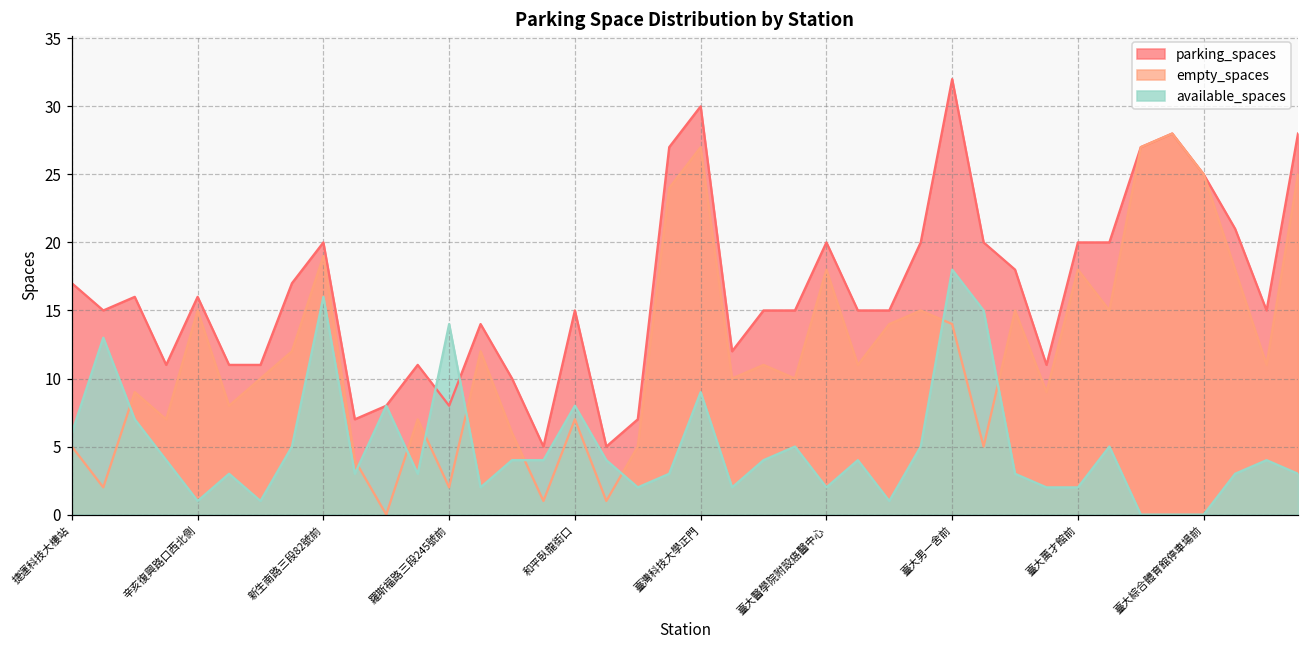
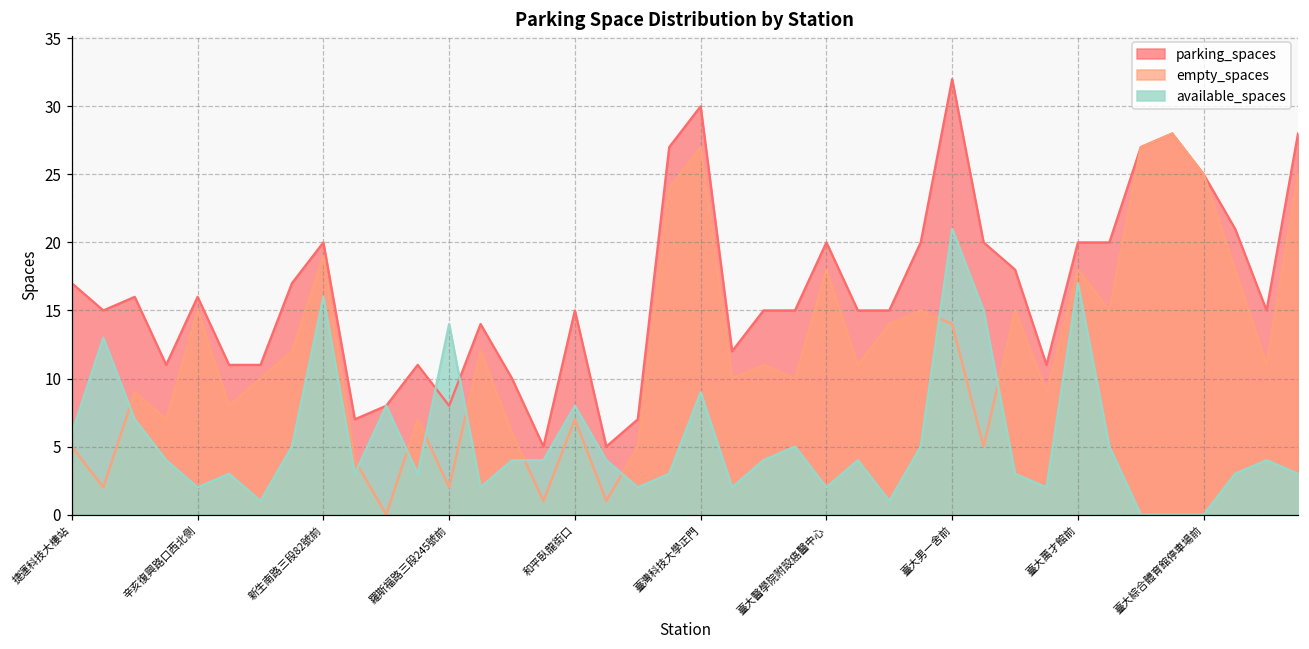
available_spaces, 辛亥復興路口西北側: 1 -> 2
available_spaces, 臺大男一舍前: 18 -> 21
available_spaces, 臺大萬才館前: 2 -> 17
